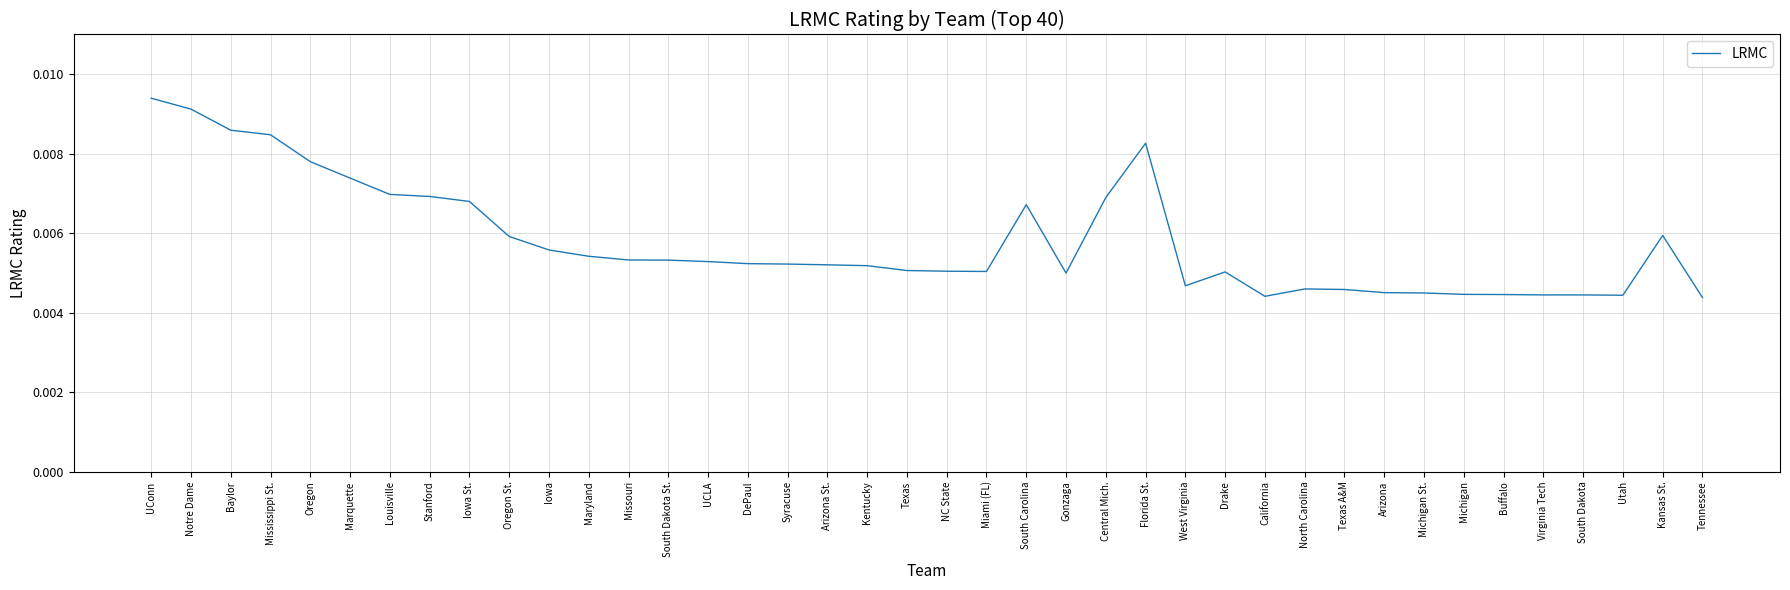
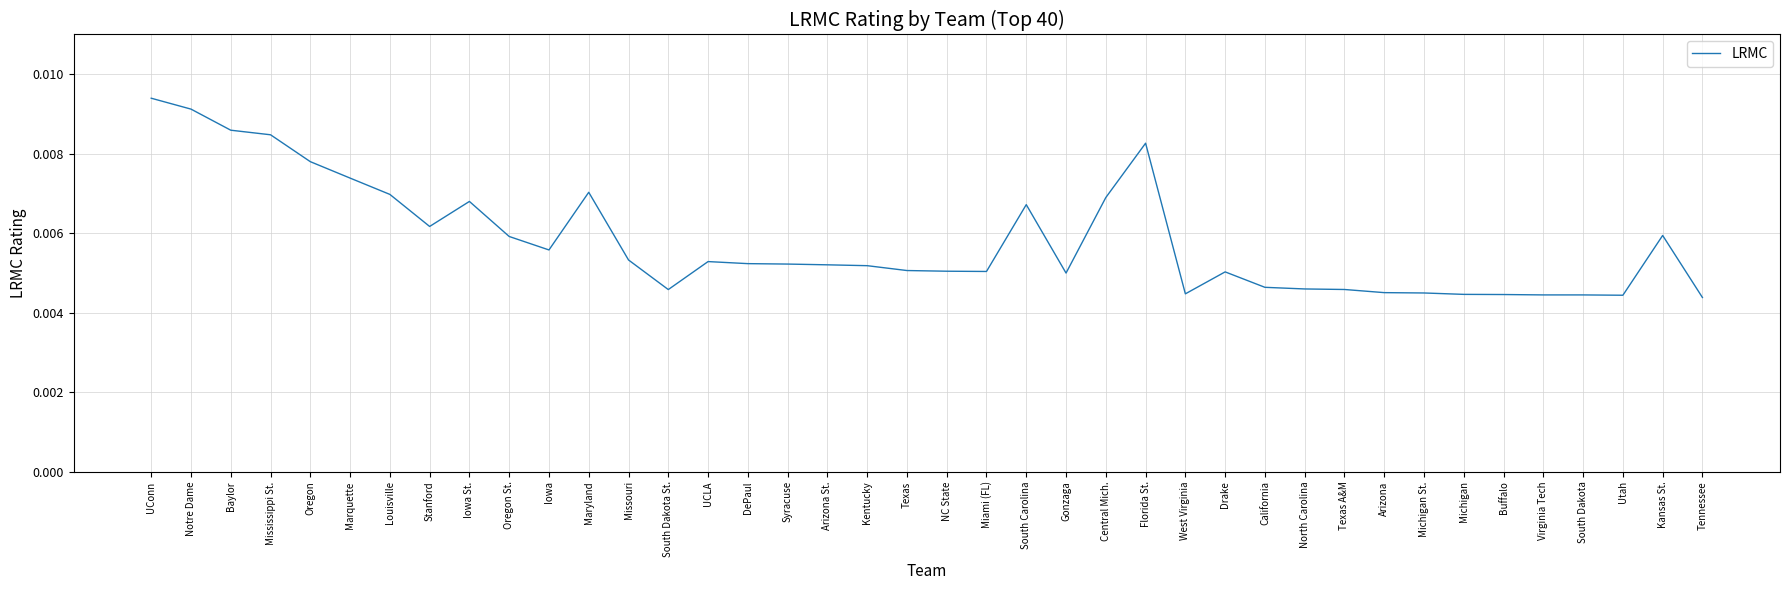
Stanford: 0.0069 -> 0.0062
Maryland: 0.0054 -> 0.0070
South Dakota St.: 0.0053 -> 0.0046
West Virginia: 0.0047 -> 0.0045
California: 0.0044 -> 0.0046
